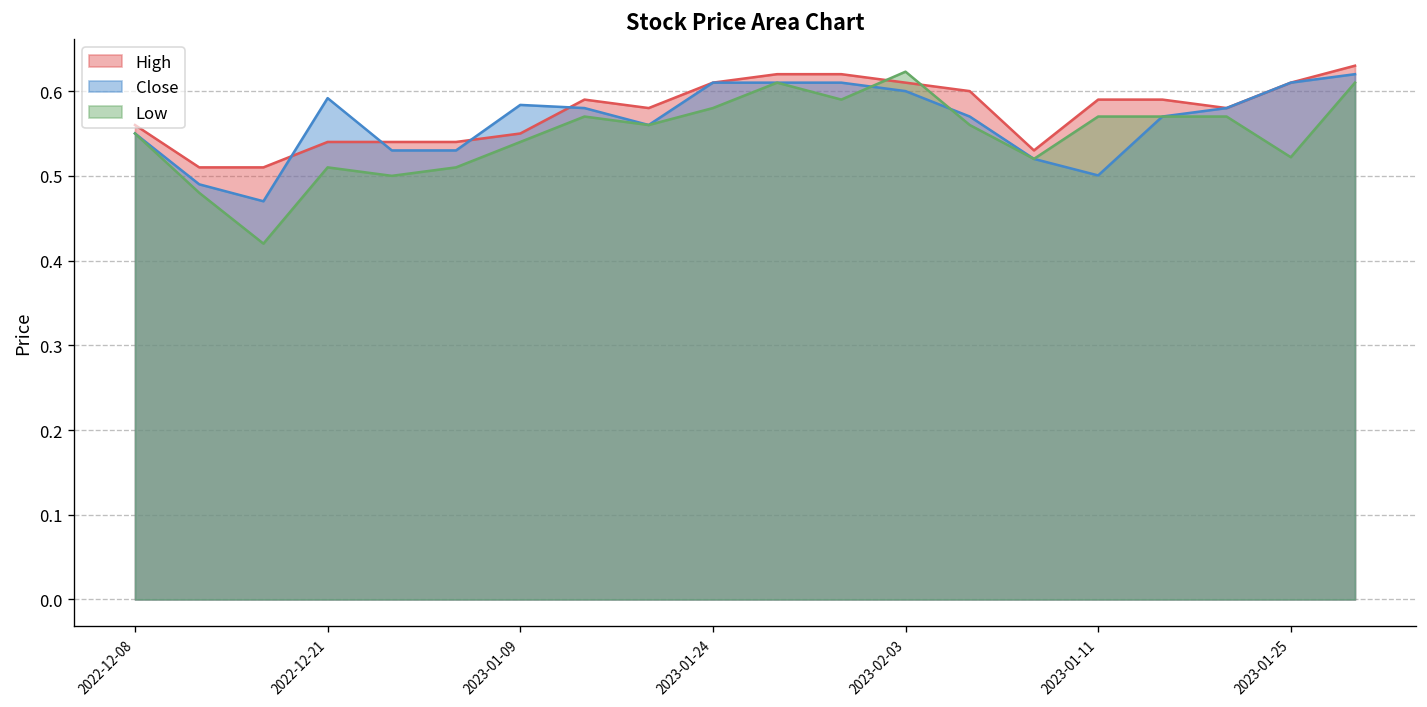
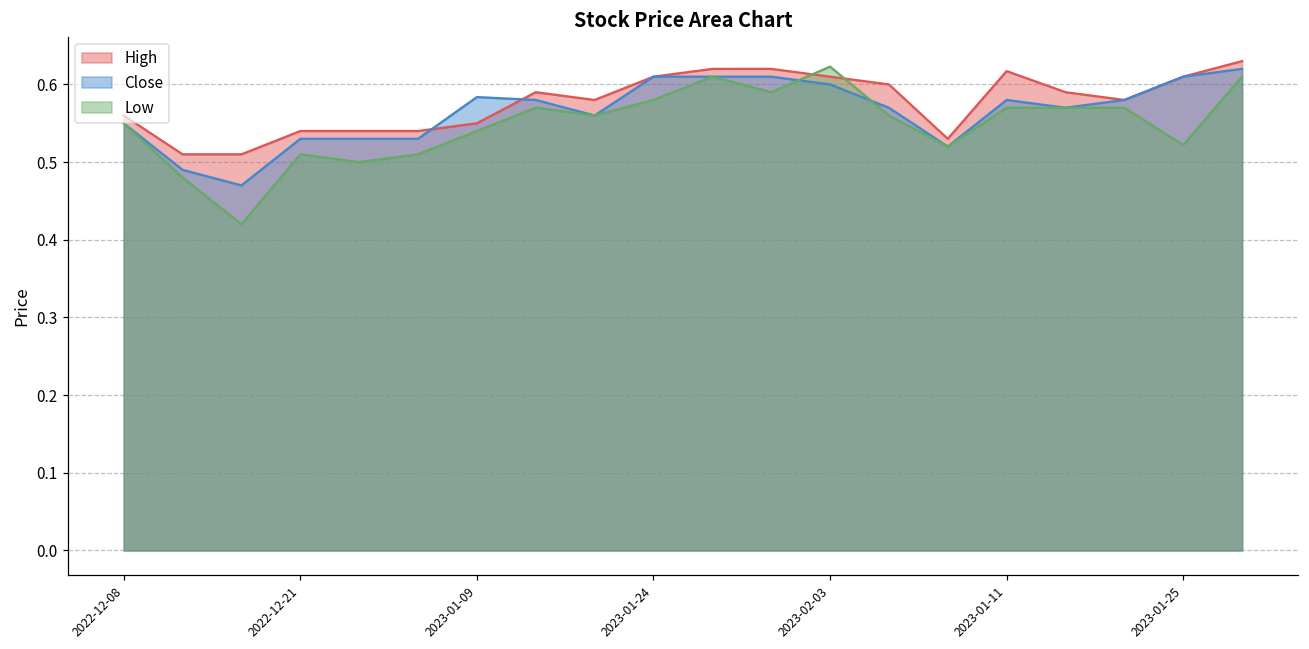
Close, 2022-12-21: 0.59 -> 0.53
High, 2023-01-11: 0.59 -> 0.62
Close, 2023-01-11: 0.50 -> 0.58
